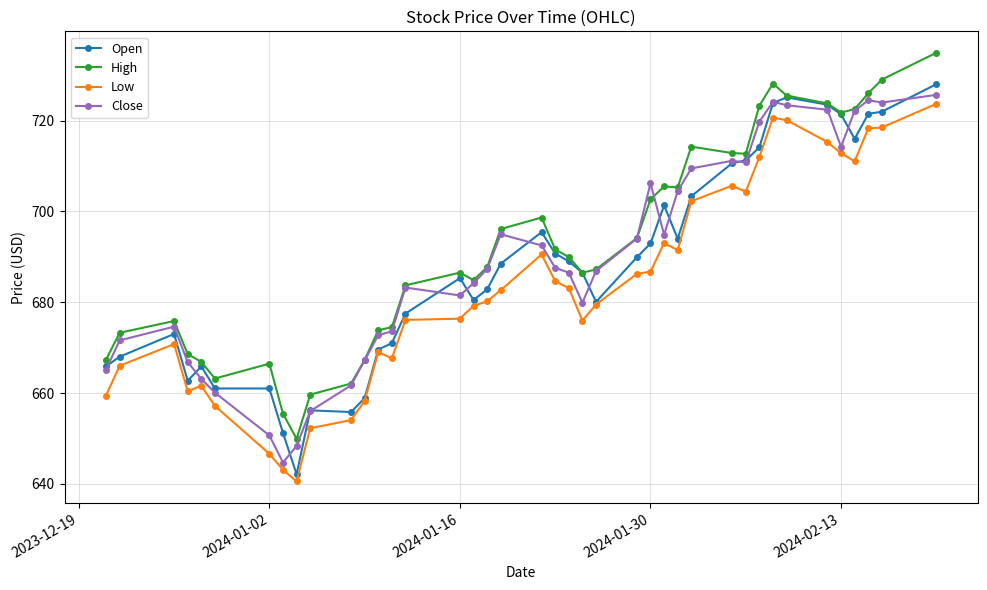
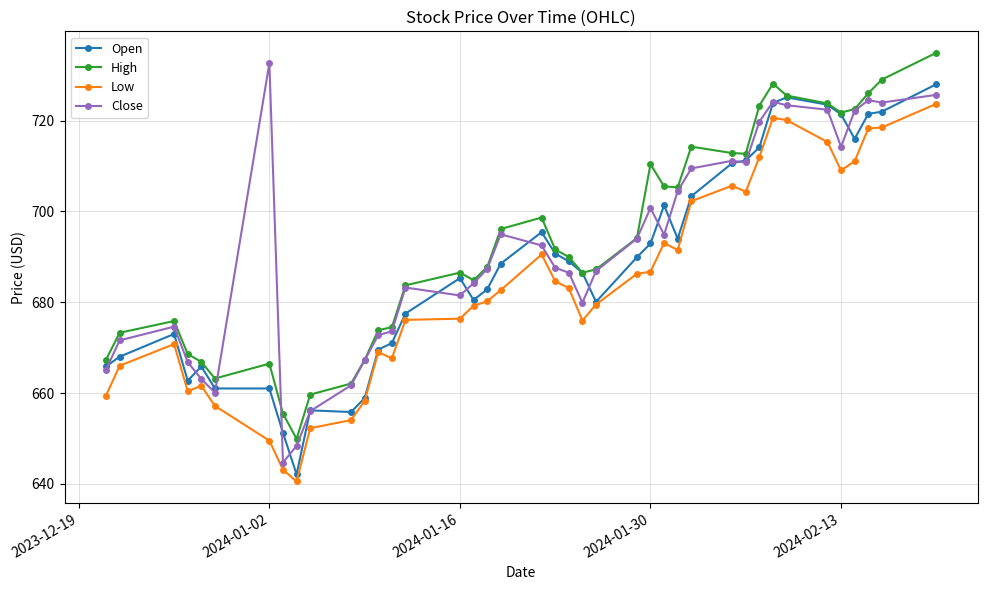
Low, 2024-01-02: 647 -> 650
Close, 2024-01-02: 651 -> 733
High, 2024-01-30: 703 -> 710
Close, 2024-01-30: 706 -> 701
Low, 2024-02-13: 713 -> 709
